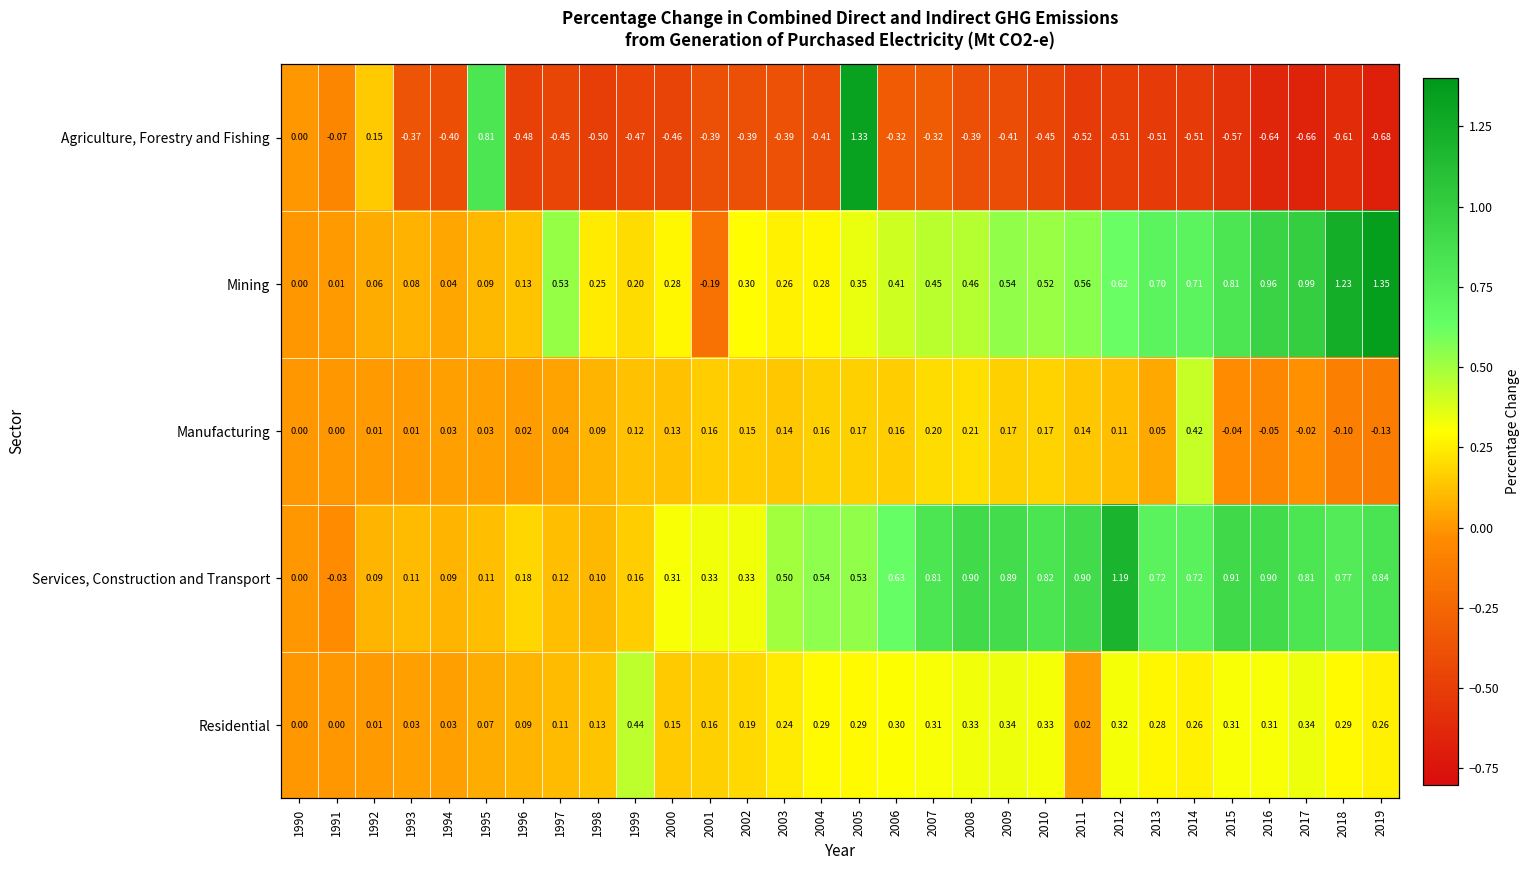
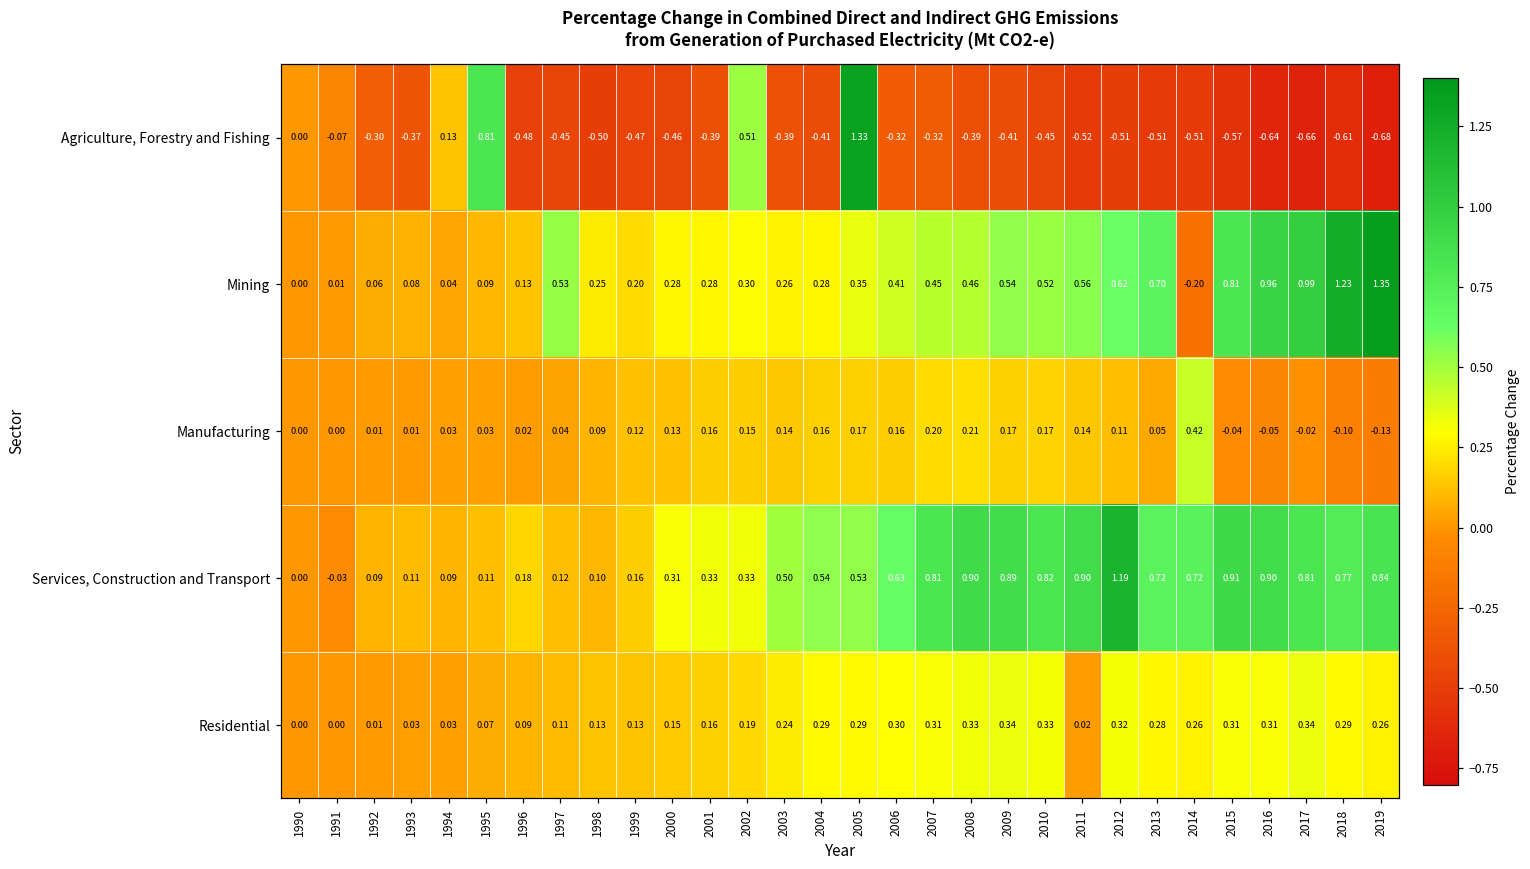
Agriculture, Forestry and Fishing, 1992: 0.15 -> -0.30
Agriculture, Forestry and Fishing, 1994: -0.40 -> 0.13
Agriculture, Forestry and Fishing, 2002: -0.39 -> 0.51
Mining, 2001: -0.19 -> 0.28
Mining, 2014: 0.71 -> -0.20
Residential, 1999: 0.44 -> 0.13
